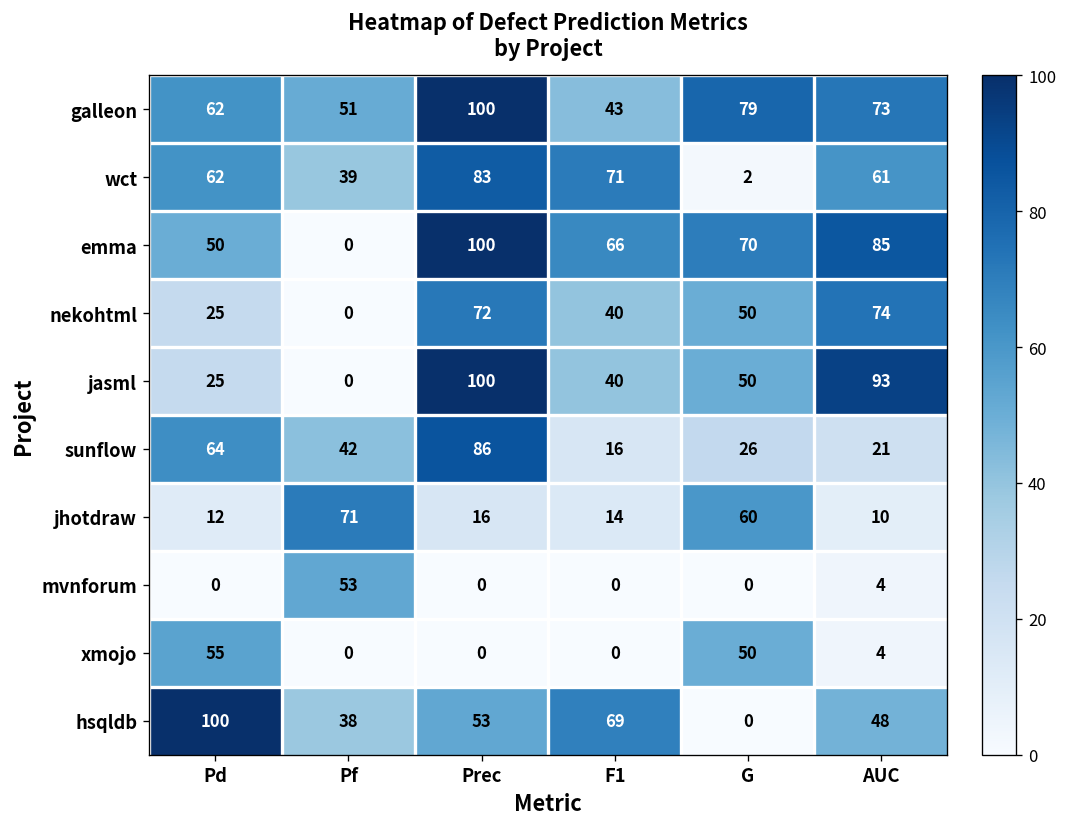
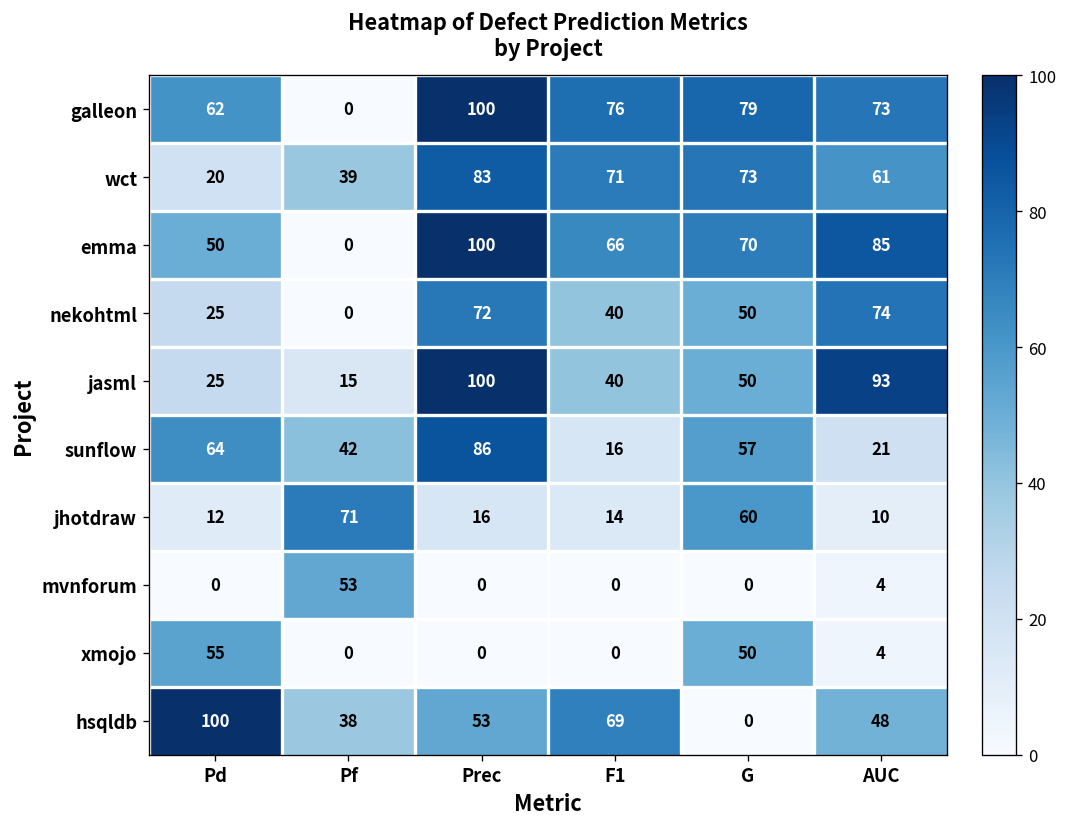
galleon, Pf: 51 -> 0
galleon, F1: 43 -> 76
wct, Pd: 62 -> 20
wct, G: 2 -> 73
jasml, Pf: 0 -> 15
sunflow, G: 26 -> 57
